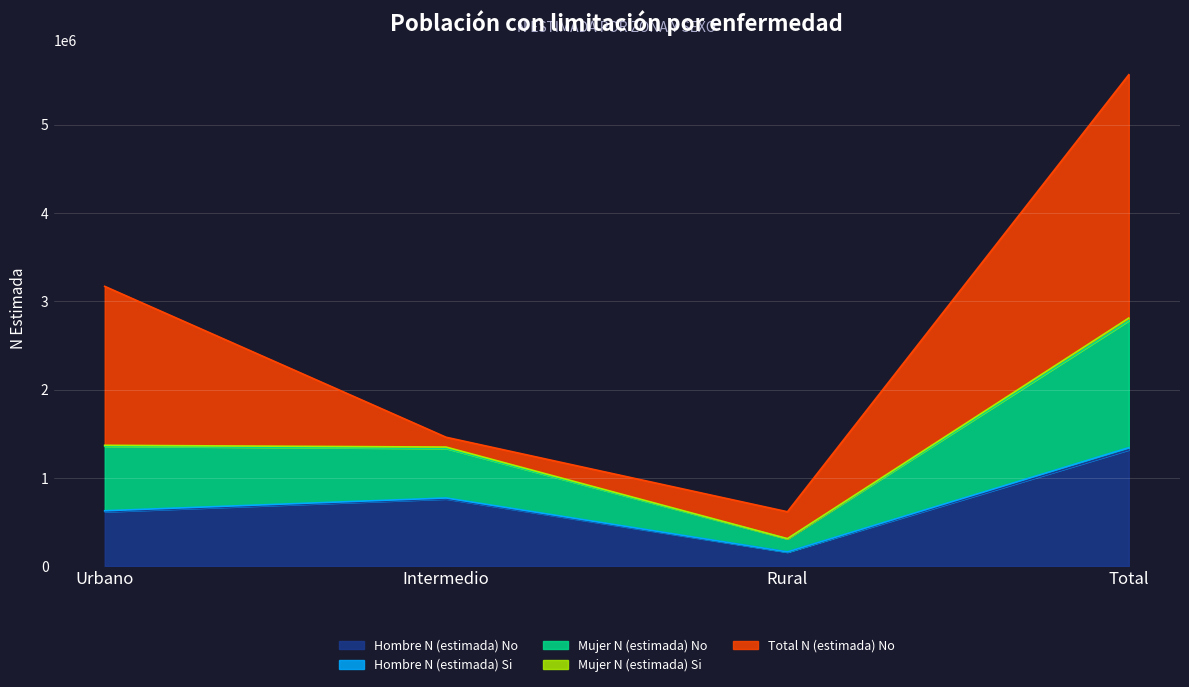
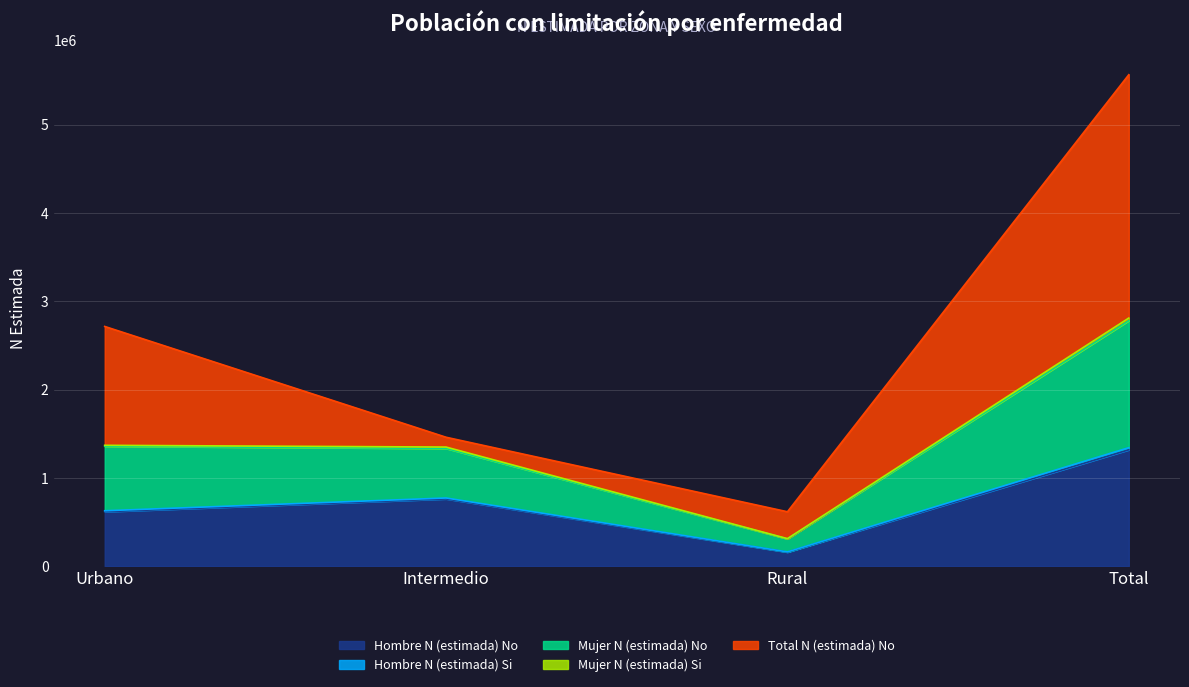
Total N (estimada) No, Urbano: 1800000 -> 1300000
